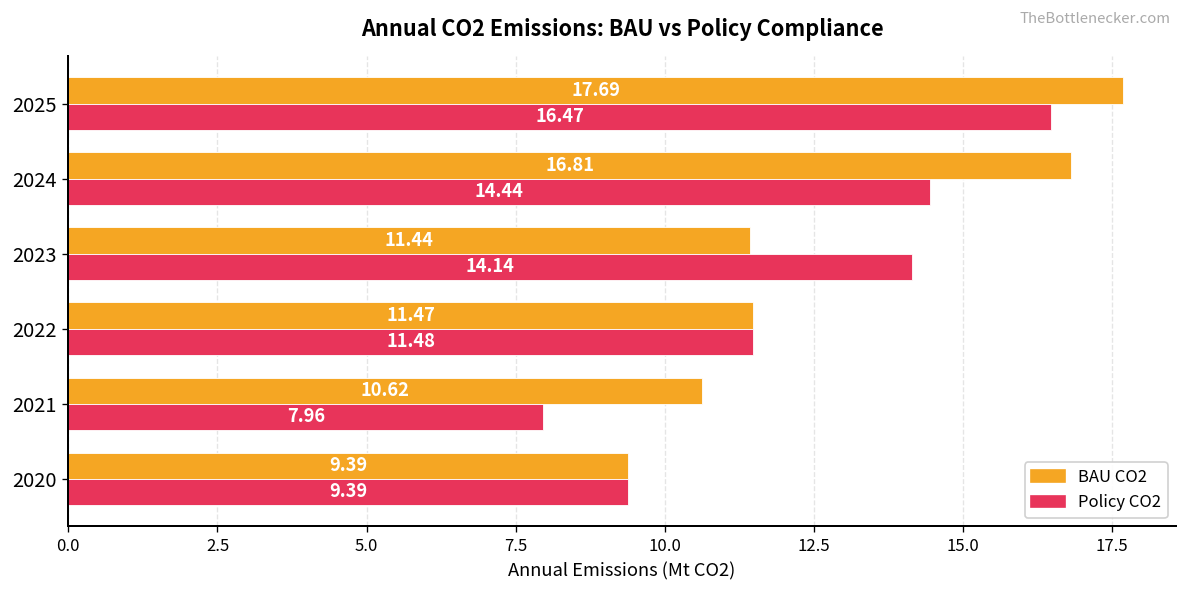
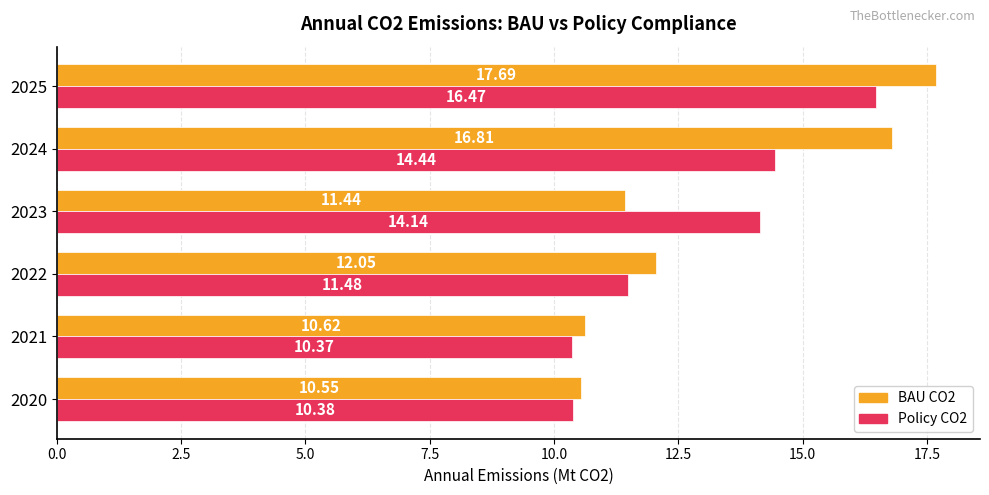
BAU CO2, 2022: 11.47 -> 12.05
Policy CO2, 2021: 7.96 -> 10.37
BAU CO2, 2020: 9.39 -> 10.55
Policy CO2, 2020: 9.39 -> 10.38
